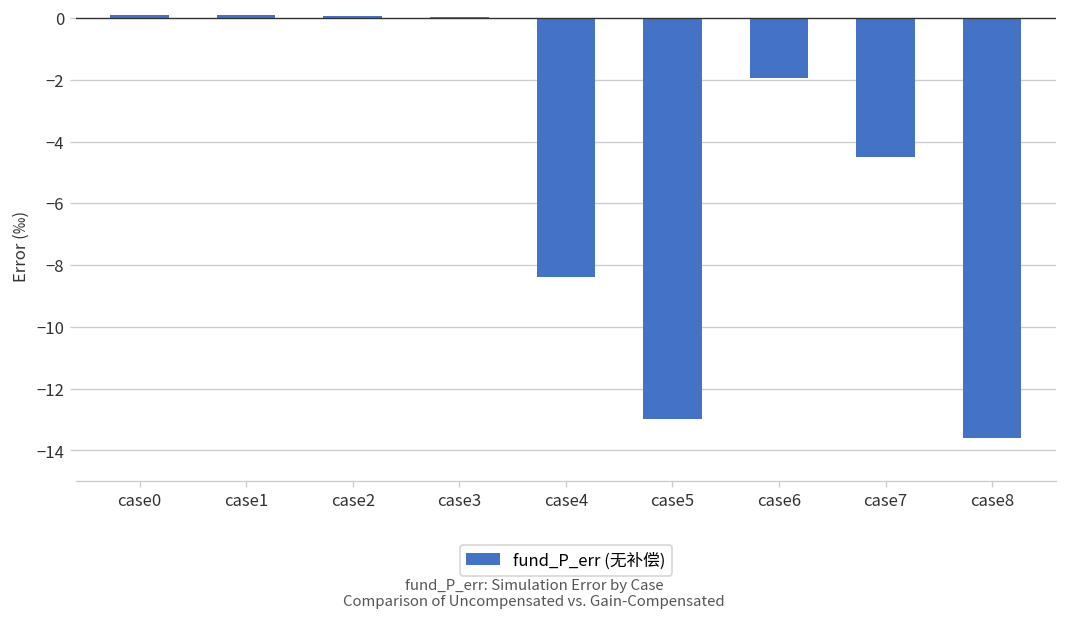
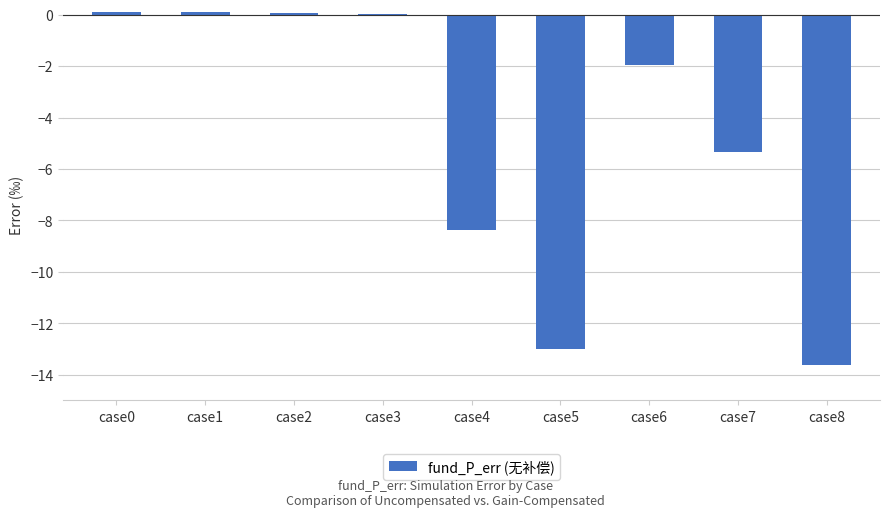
case7: -4.5 -> -5.3
